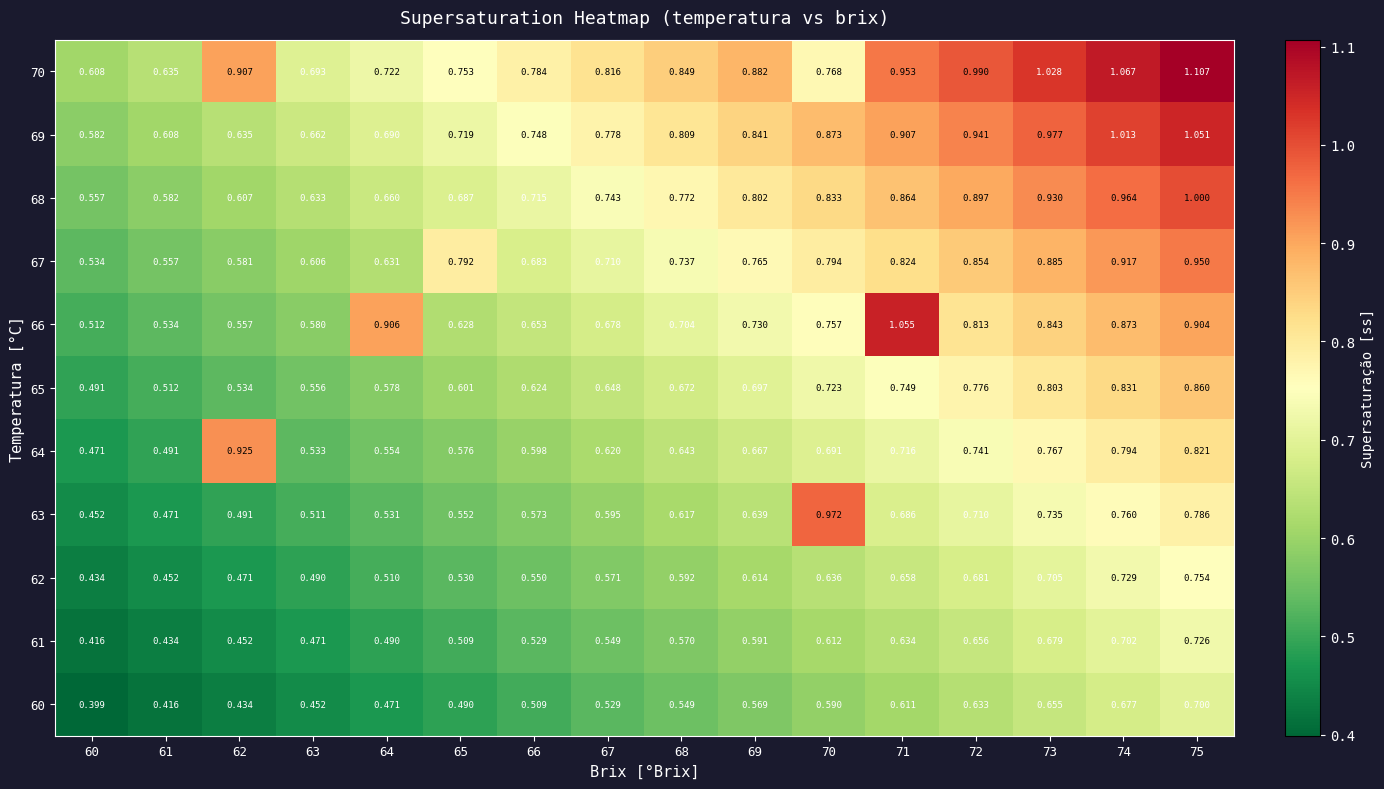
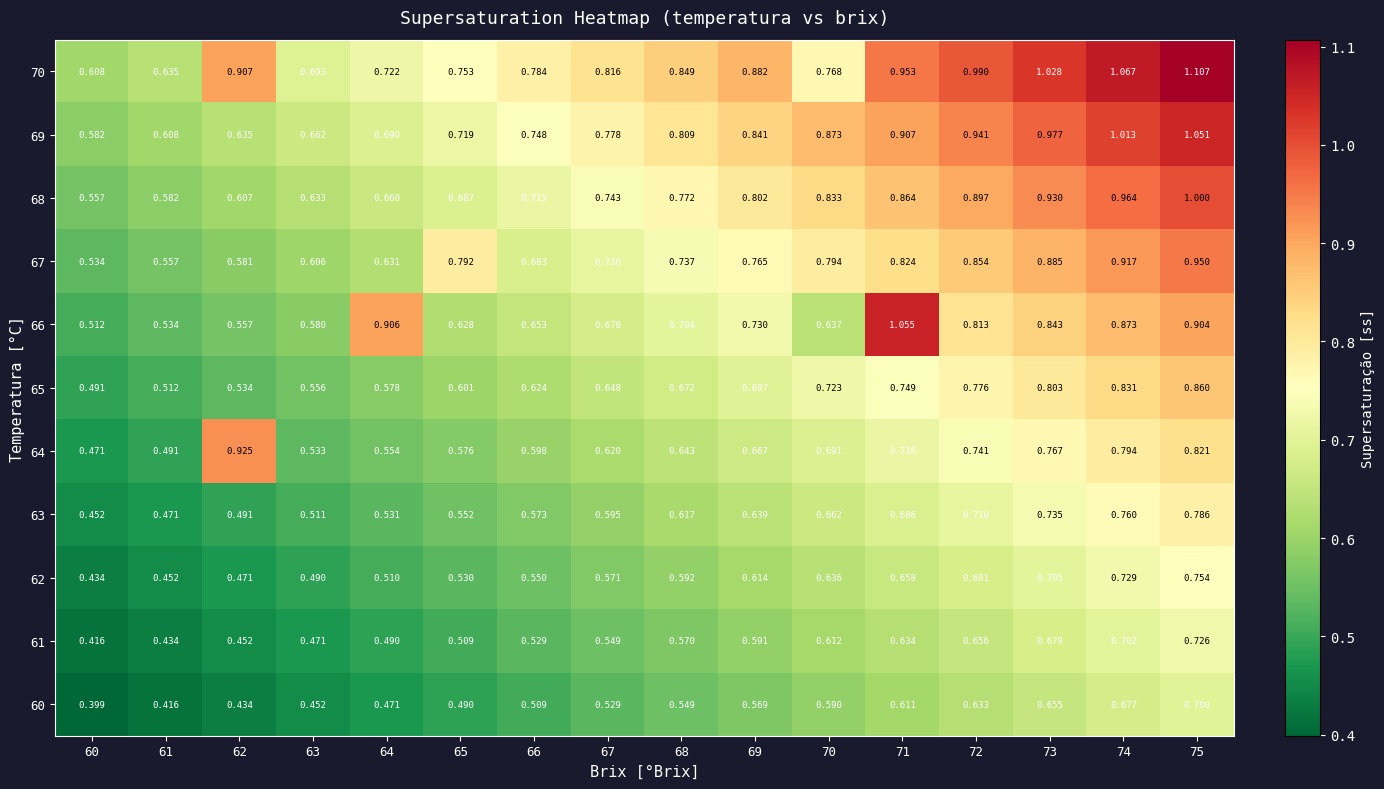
66, 70: 0.757 -> 0.637
63, 70: 0.972 -> 0.662
